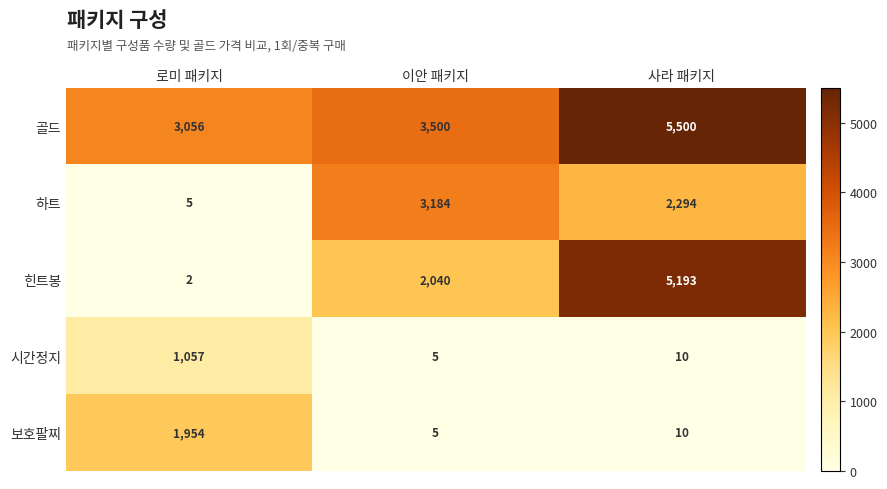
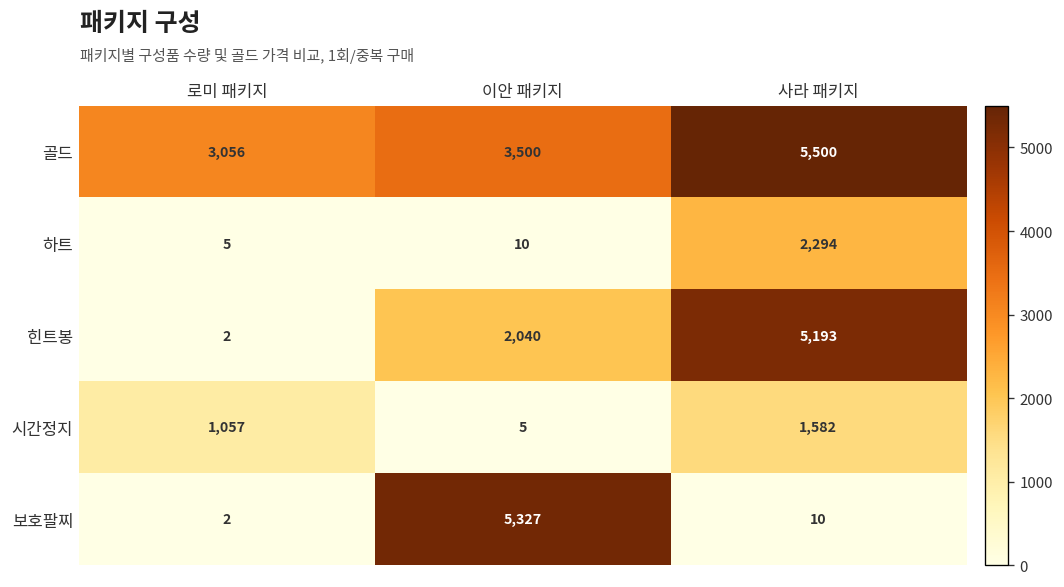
하트, 이안 패키지: 3,184 -> 10
시간정지, 사라 패키지: 10 -> 1,582
보호팔찌, 로미 패키지: 1,954 -> 2
보호팔찌, 이안 패키지: 5 -> 5,327
